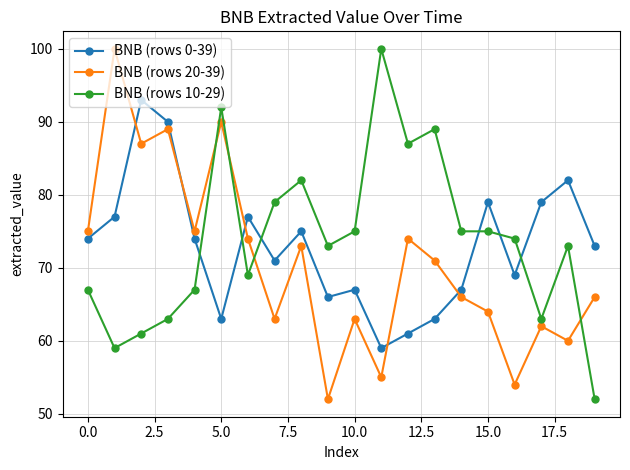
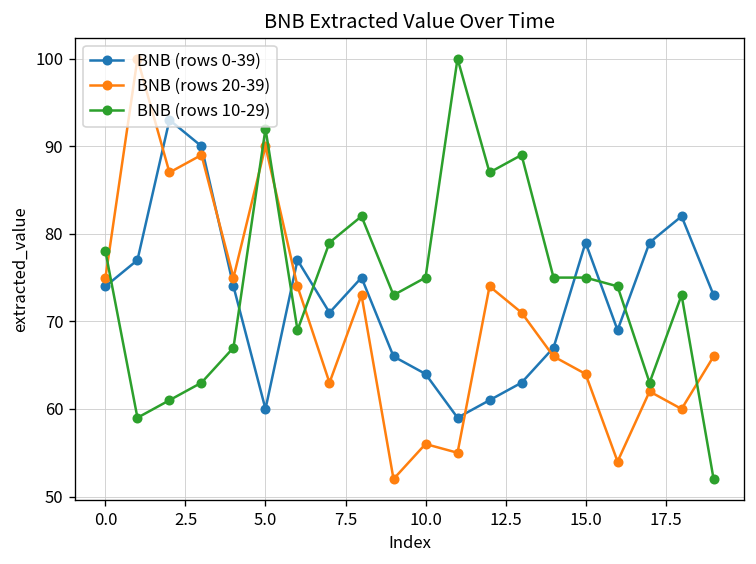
BNB (rows 10-29), 0.0: 67 -> 78
BNB (rows 0-39), 5.0: 63 -> 60
BNB (rows 0-39), 10.0: 67 -> 64
BNB (rows 20-39), 10.0: 63 -> 56
